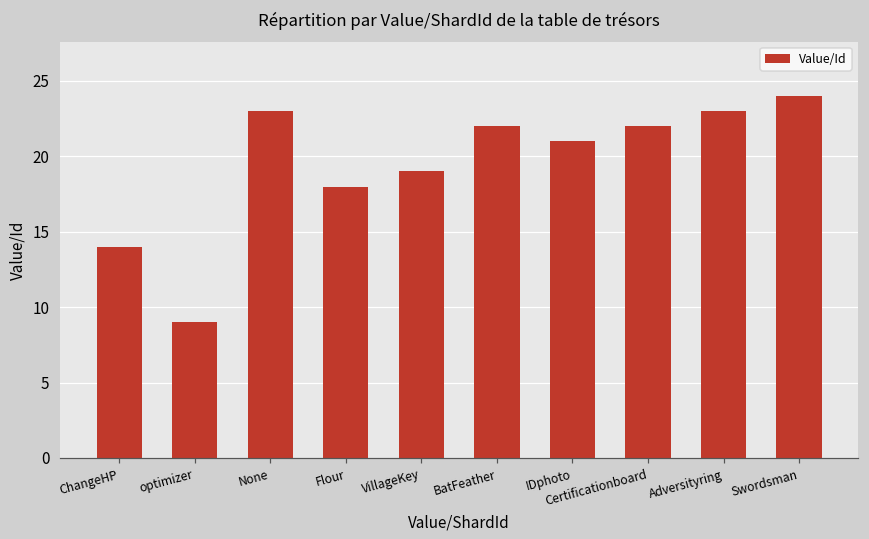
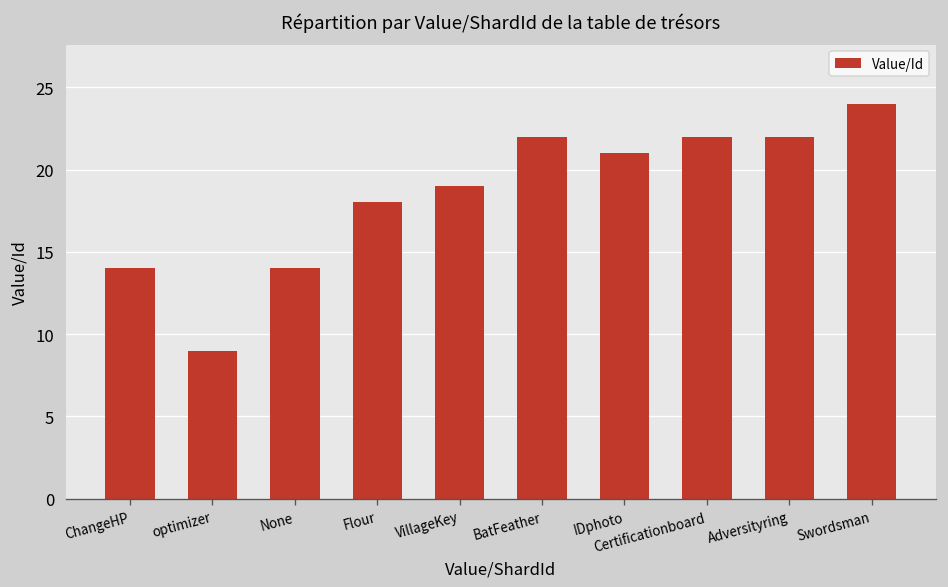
None: 23 -> 14
Adversityring: 23 -> 22
